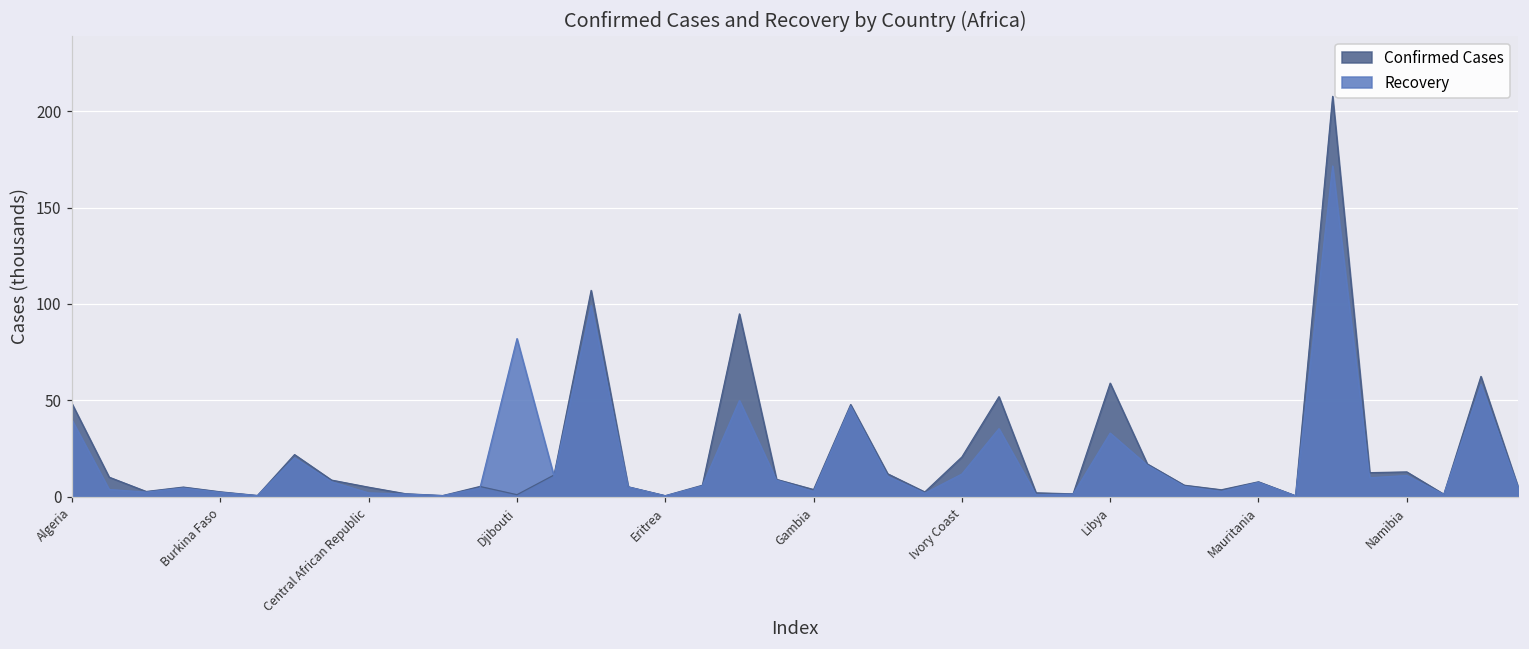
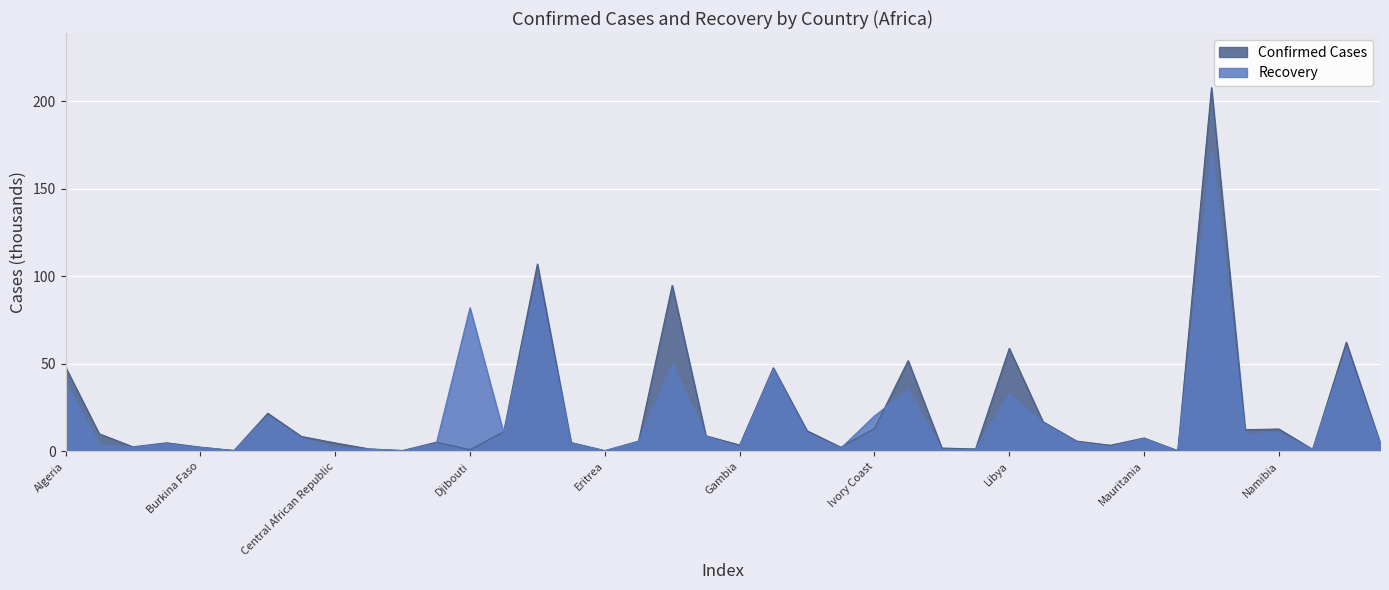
Confirmed Cases, Ivory Coast: 21 -> 13
Recovery, Ivory Coast: 12 -> 20
